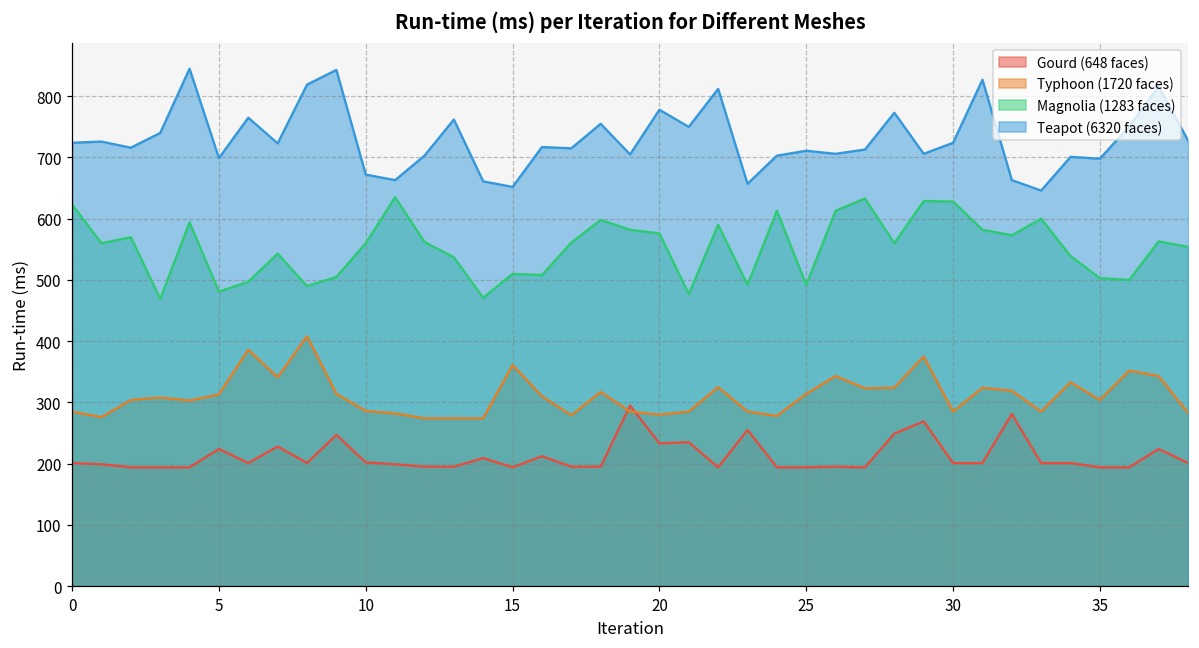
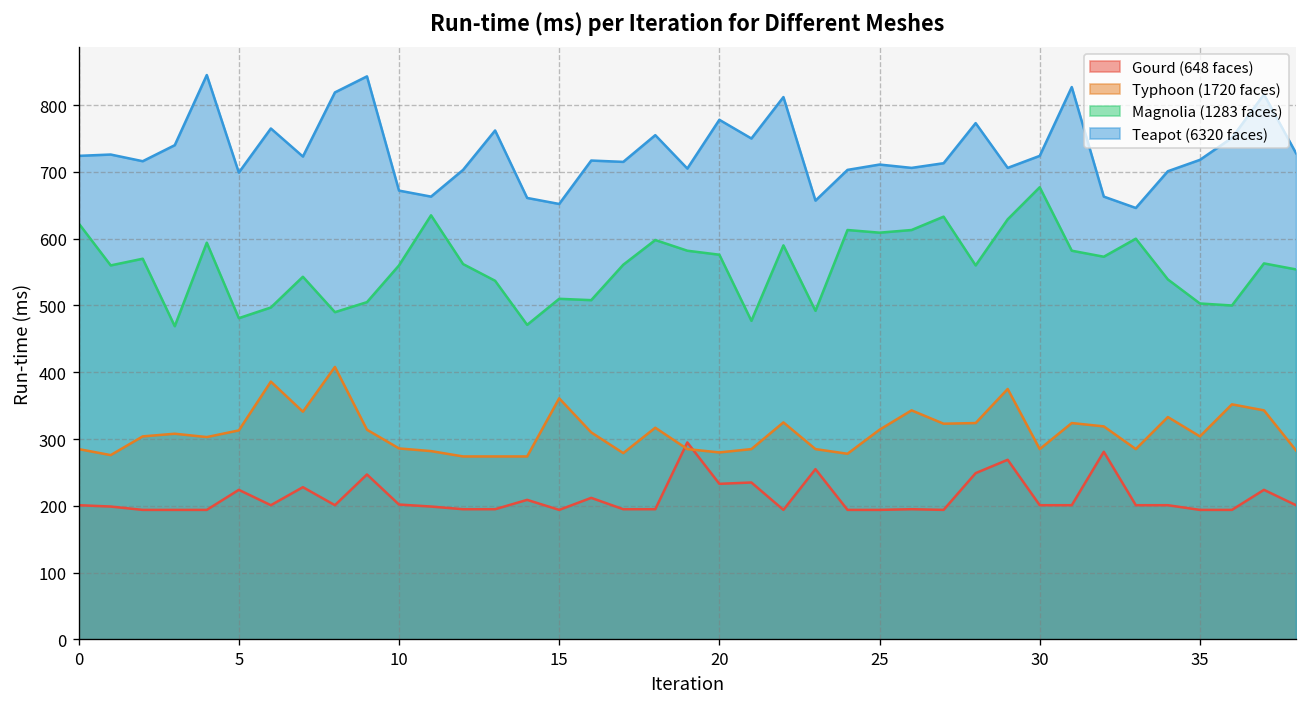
Magnolia (1283 faces), 25: 490 -> 610
Magnolia (1283 faces), 30: 630 -> 680
Teapot (6320 faces), 35: 700 -> 720
